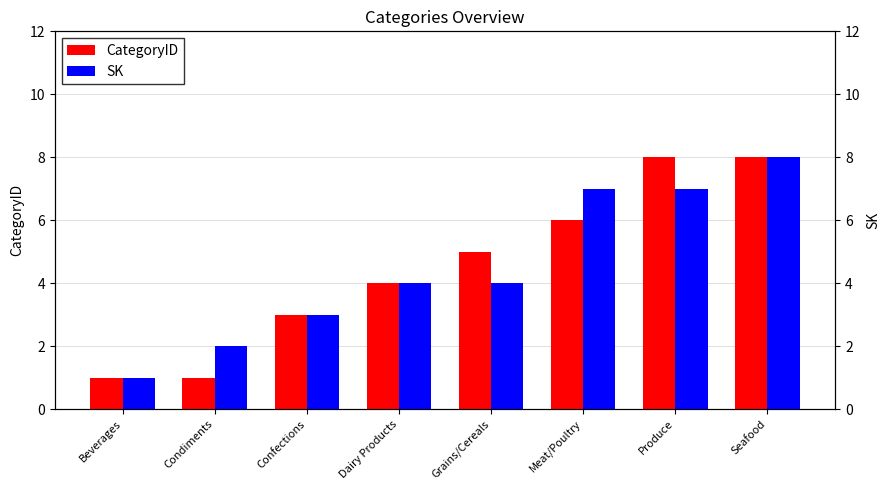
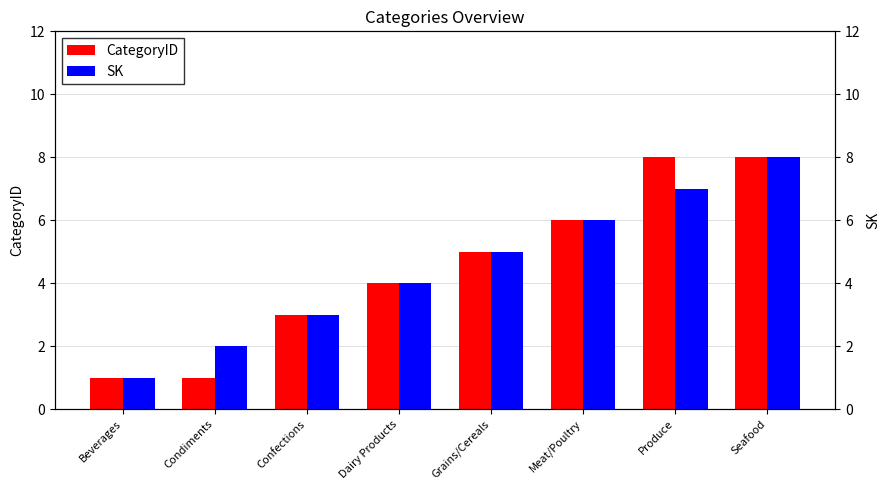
SK, Grains/Cereals: 4 -> 5
SK, Meat/Poultry: 7 -> 6
